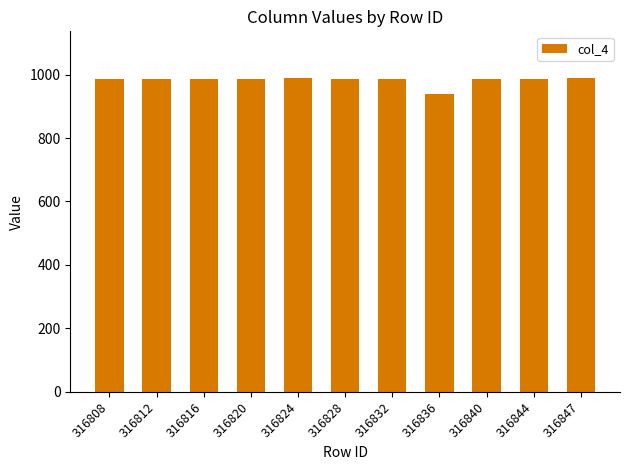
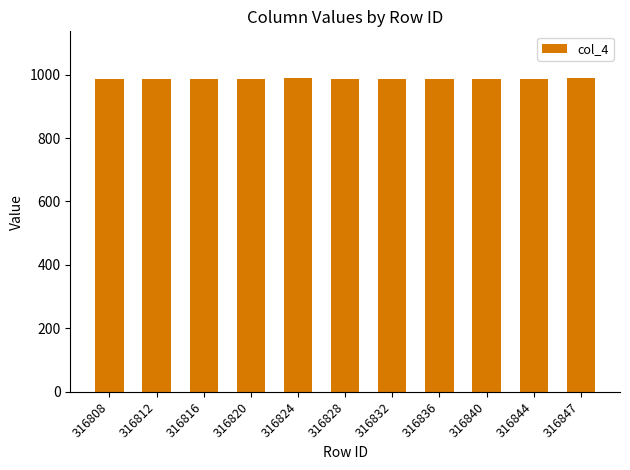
316836: 940 -> 990
